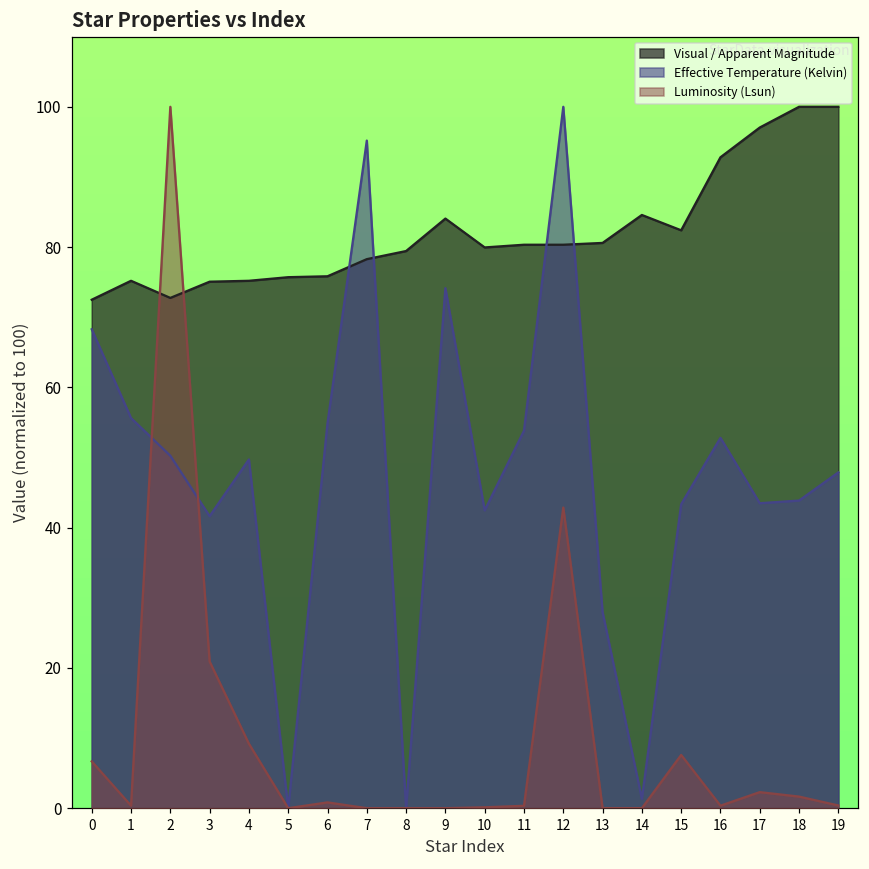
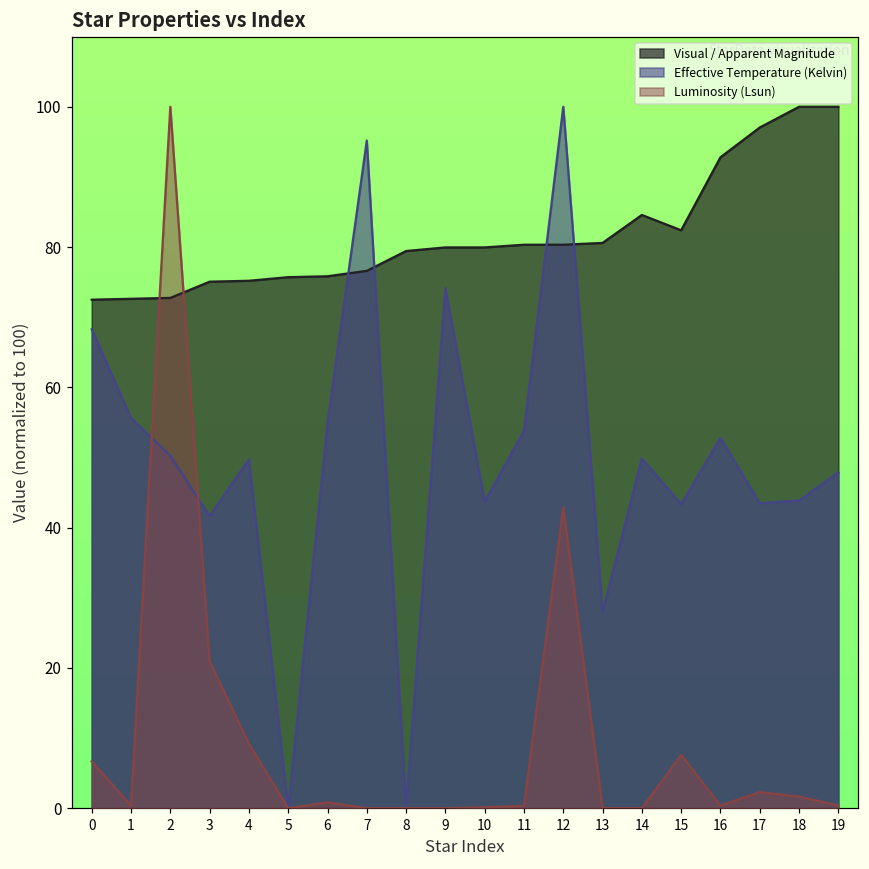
Visual / Apparent Magnitude, 1: 75 -> 73
Visual / Apparent Magnitude, 7: 78 -> 77
Visual / Apparent Magnitude, 9: 84 -> 80
Effective Temperature (Kelvin), 10: 42 -> 44
Effective Temperature (Kelvin), 14: 1 -> 50
